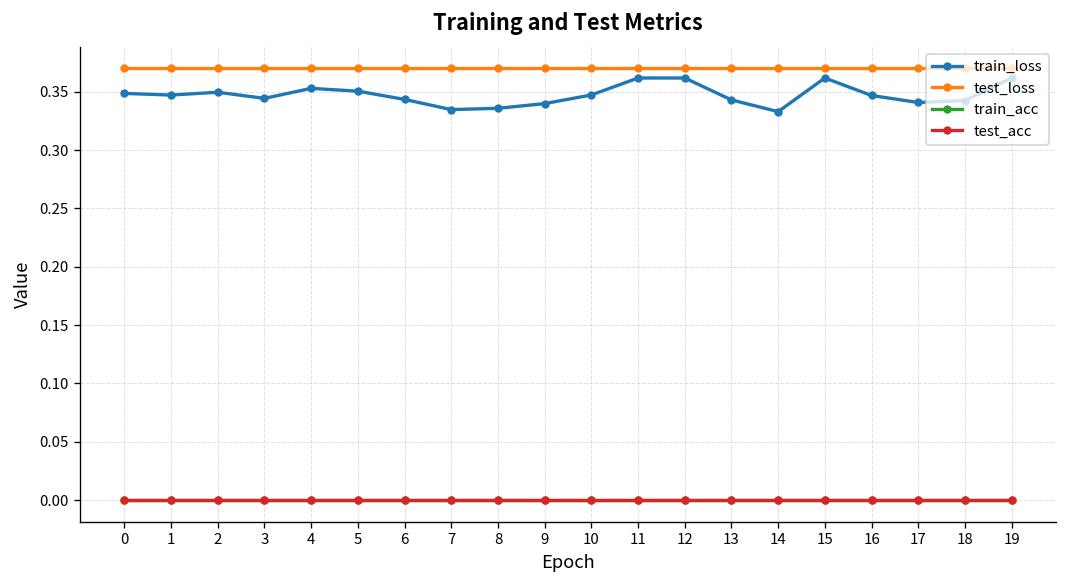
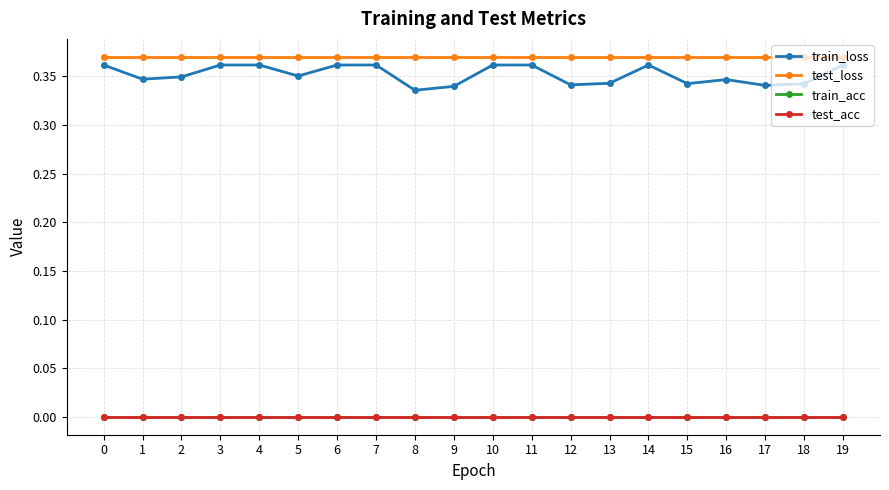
train_loss, 0: 0.35 -> 0.36
train_loss, 3: 0.34 -> 0.36
train_loss, 4: 0.35 -> 0.36
train_loss, 6: 0.34 -> 0.36
train_loss, 7: 0.33 -> 0.36
train_loss, 10: 0.35 -> 0.36
train_loss, 12: 0.36 -> 0.34
train_loss, 14: 0.33 -> 0.36
train_loss, 15: 0.36 -> 0.34
